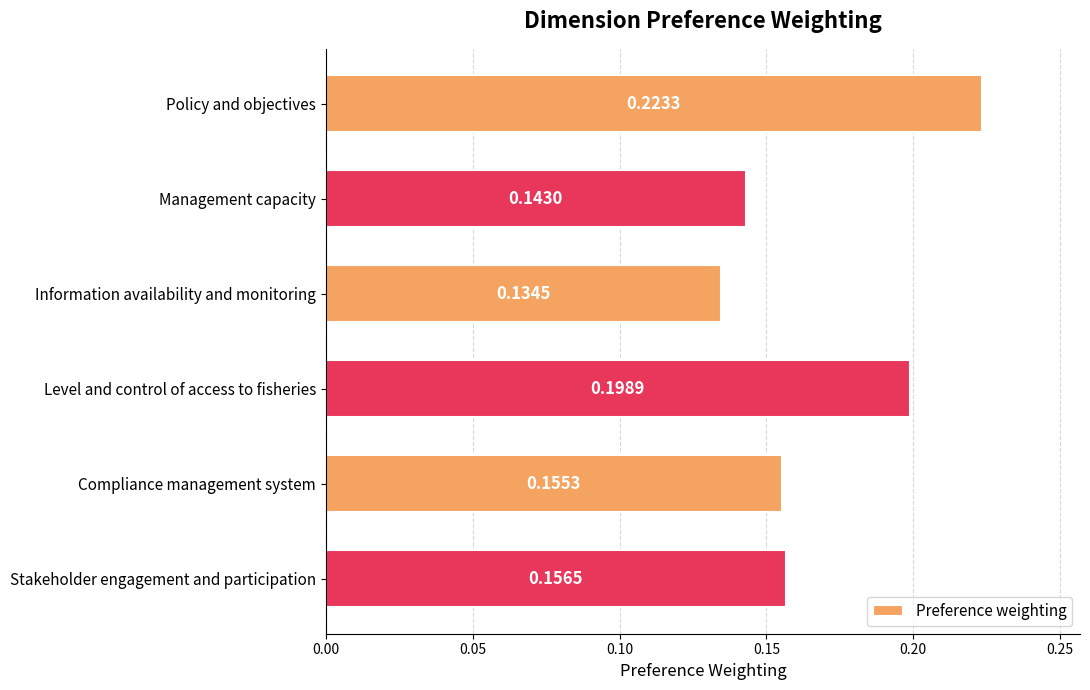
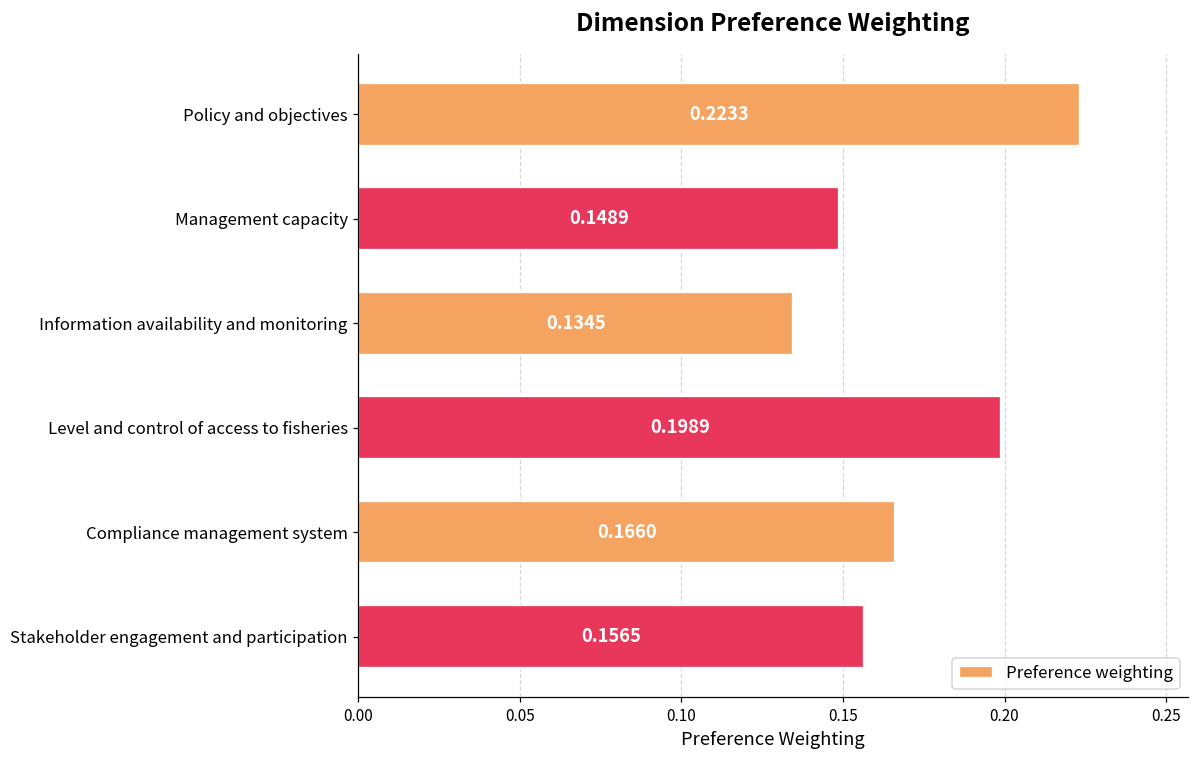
Management capacity: 0.1430 -> 0.1489
Compliance management system: 0.1553 -> 0.1660
